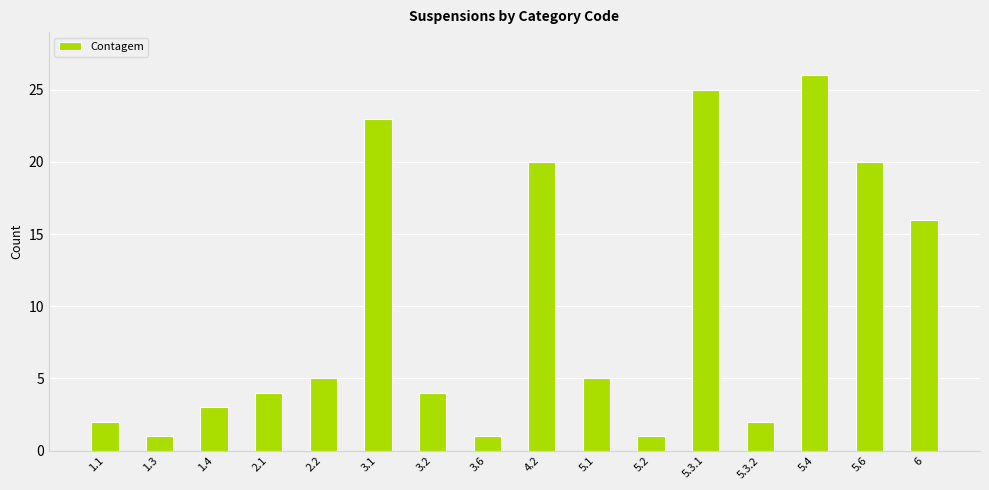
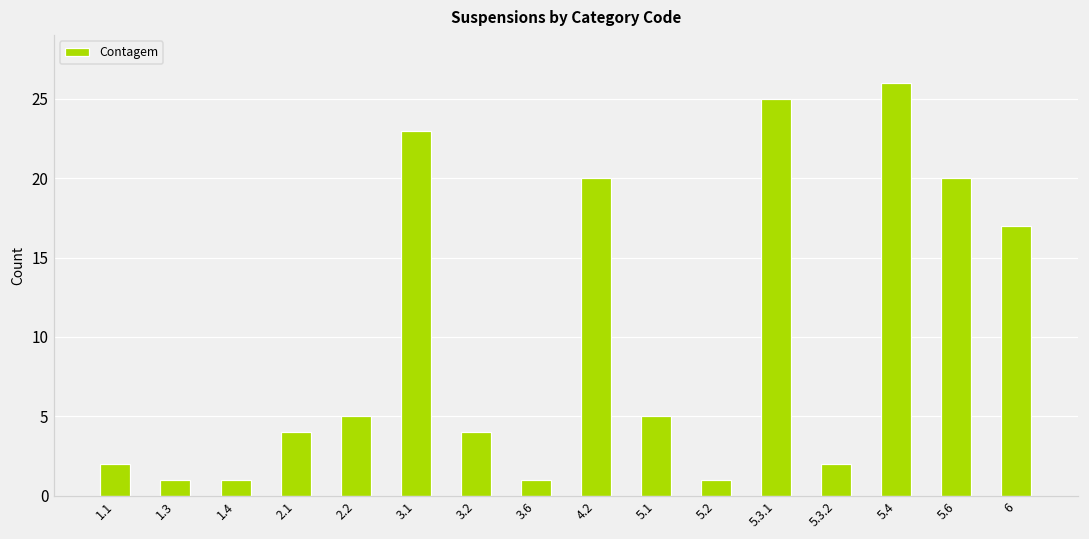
1.4: 3 -> 1
6: 16 -> 17
